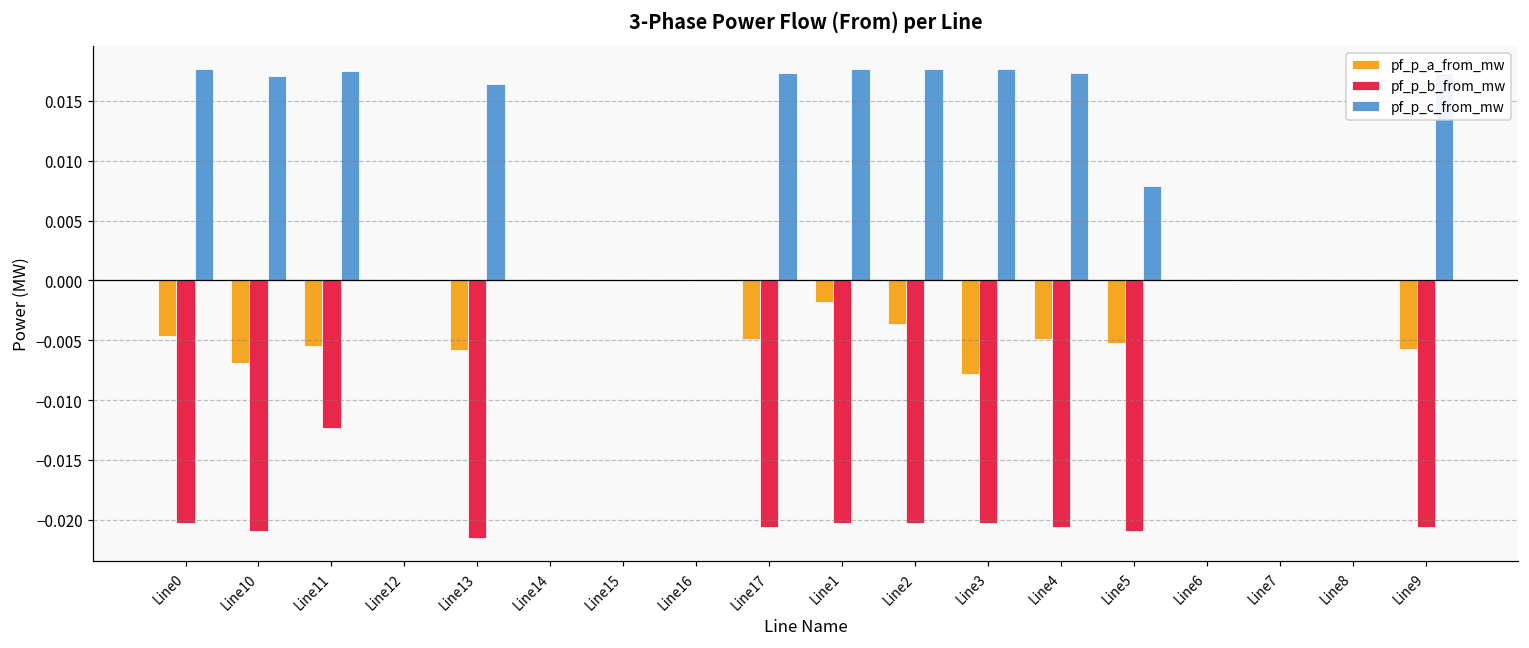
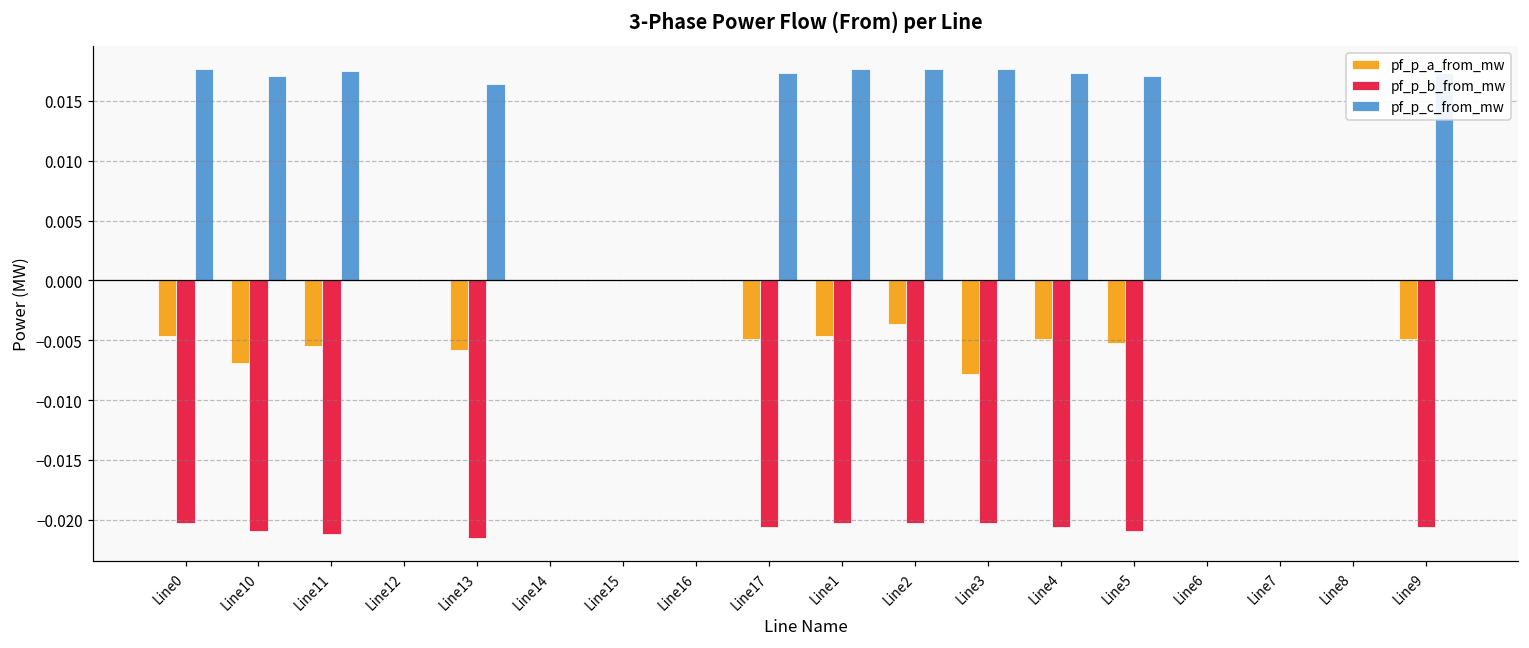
pf_p_b_from_mw, Line11: -0.0123 -> -0.0212
pf_p_a_from_mw, Line1: -0.0018 -> -0.0046
pf_p_c_from_mw, Line5: 0.0078 -> 0.0170
pf_p_a_from_mw, Line9: -0.0057 -> -0.0049
